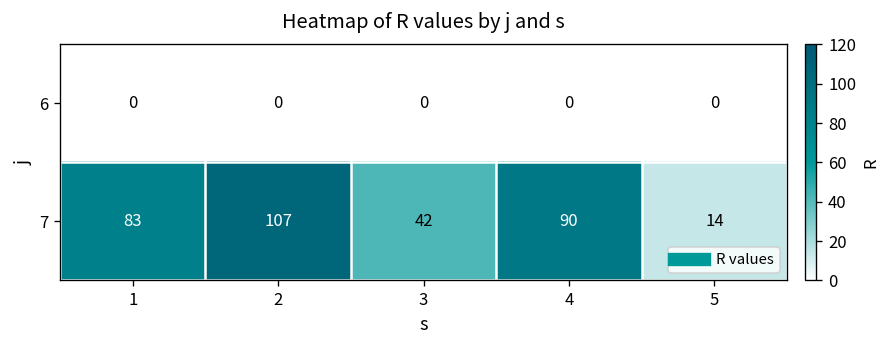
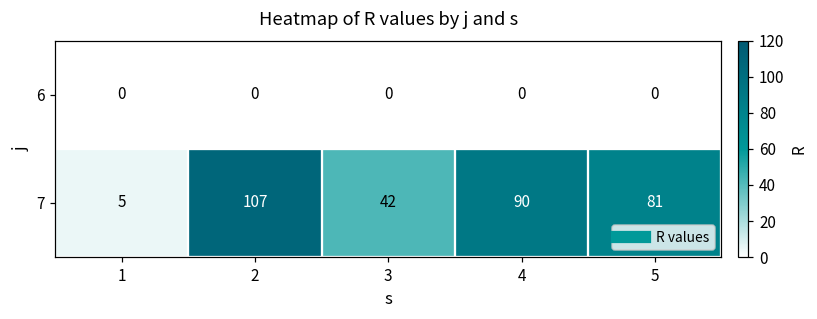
7, 1: 83 -> 5
7, 5: 14 -> 81
